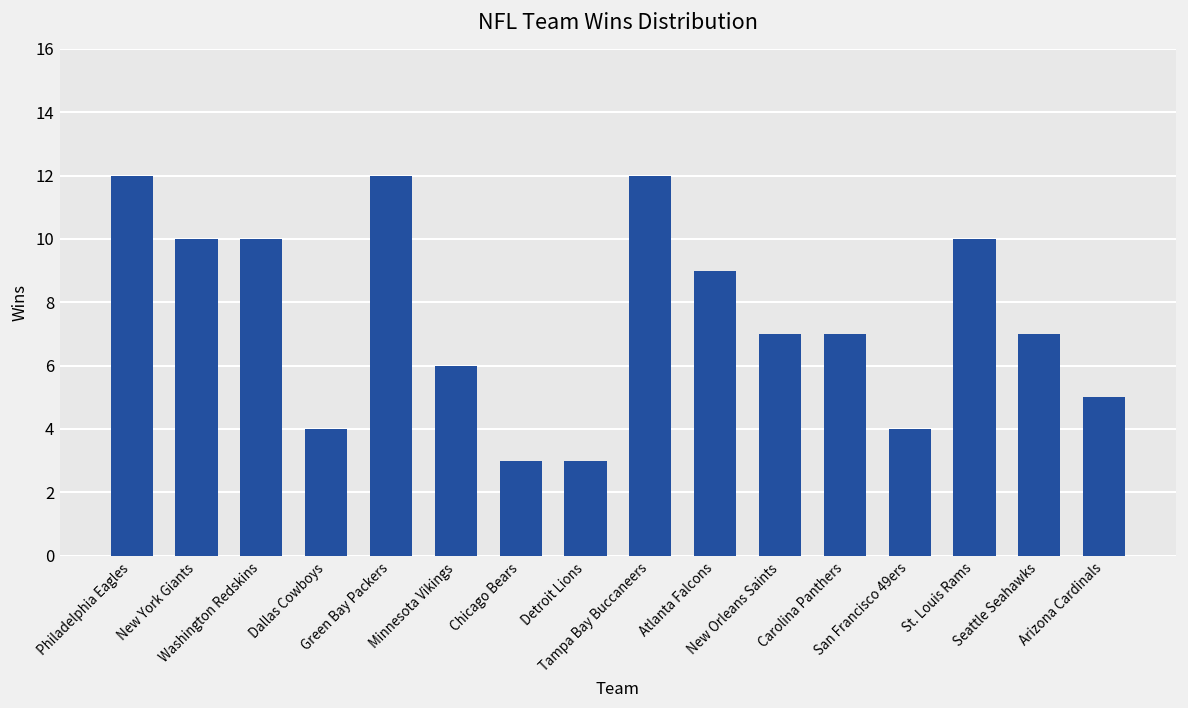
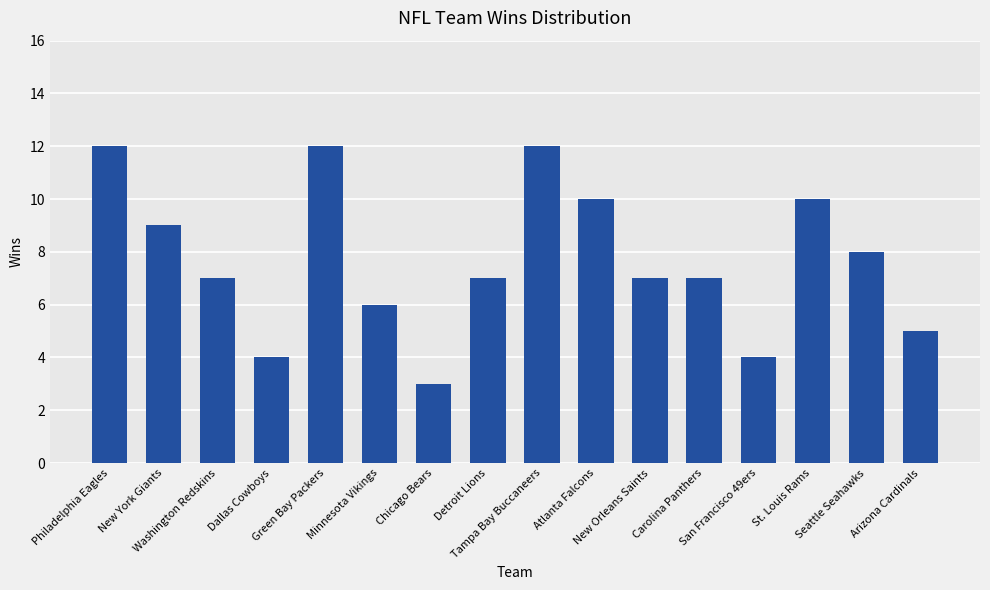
New York Giants: 10 -> 9
Washington Redskins: 10 -> 7
Detroit Lions: 3 -> 7
Atlanta Falcons: 9 -> 10
Seattle Seahawks: 7 -> 8
